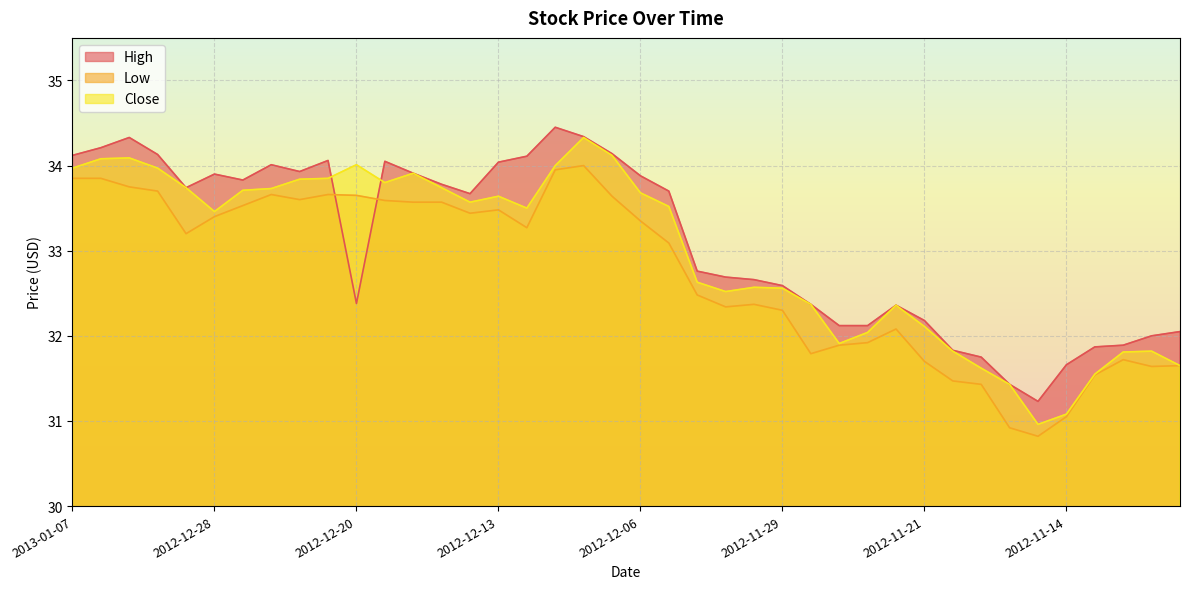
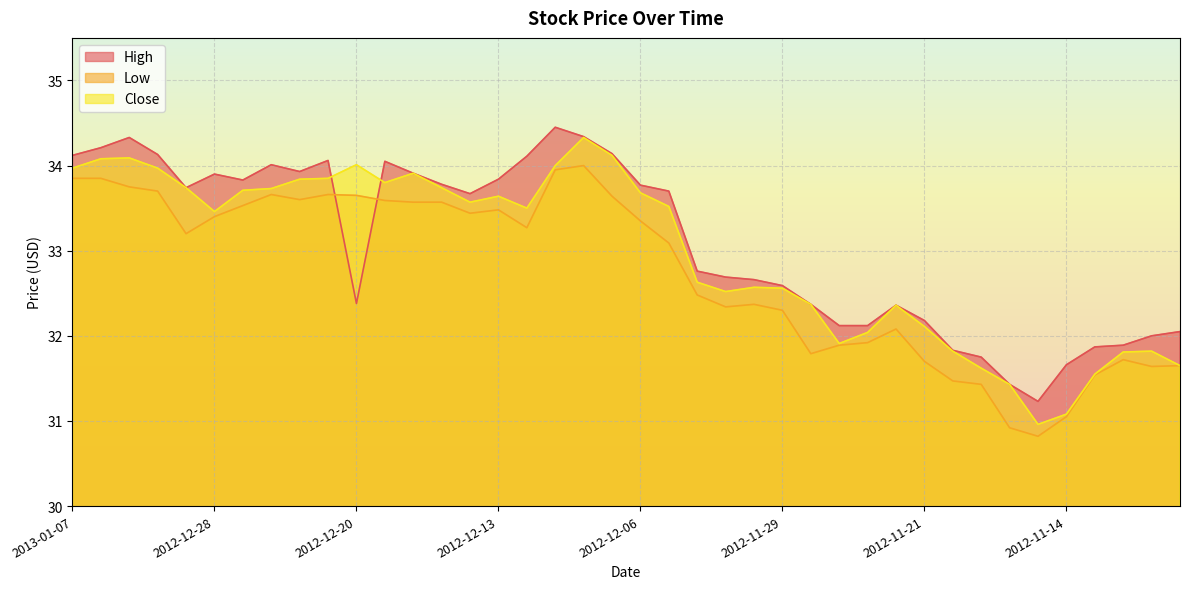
High, 2012-12-13: 34.0 -> 33.8
High, 2012-12-06: 33.9 -> 33.8
